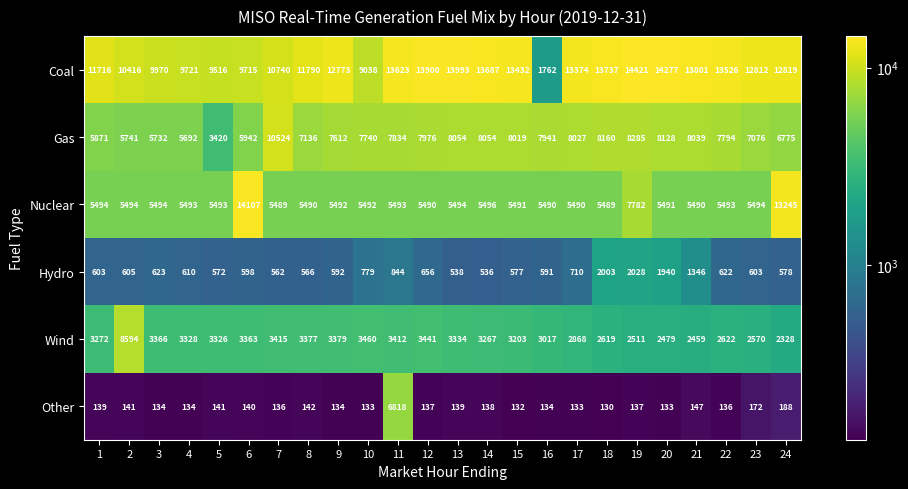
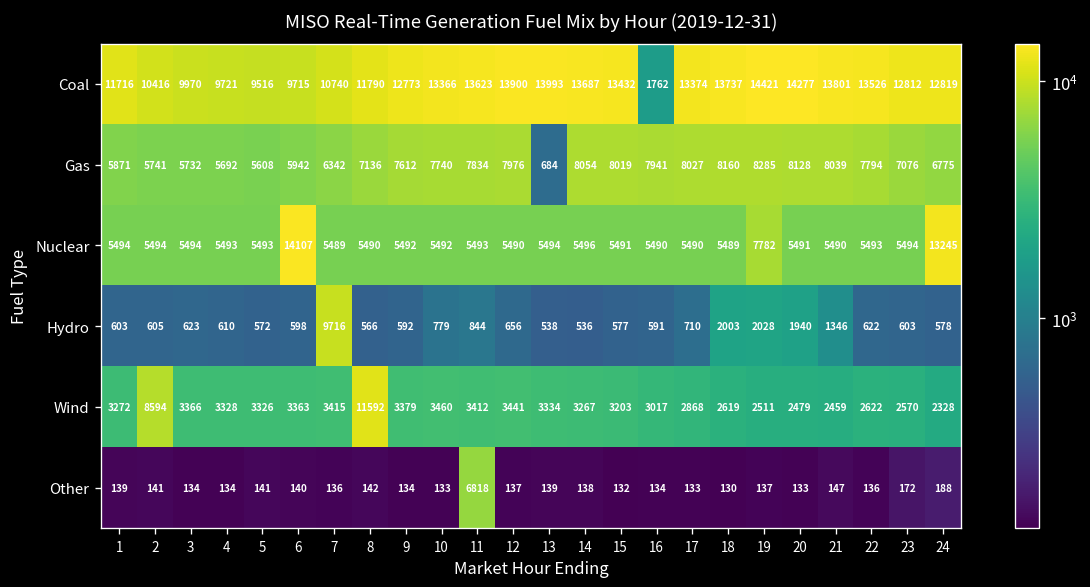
Coal, 10: 9038 -> 13366
Gas, 5: 3420 -> 5608
Gas, 7: 10524 -> 6342
Gas, 13: 8054 -> 684
Hydro, 7: 562 -> 9716
Wind, 8: 3377 -> 11592
